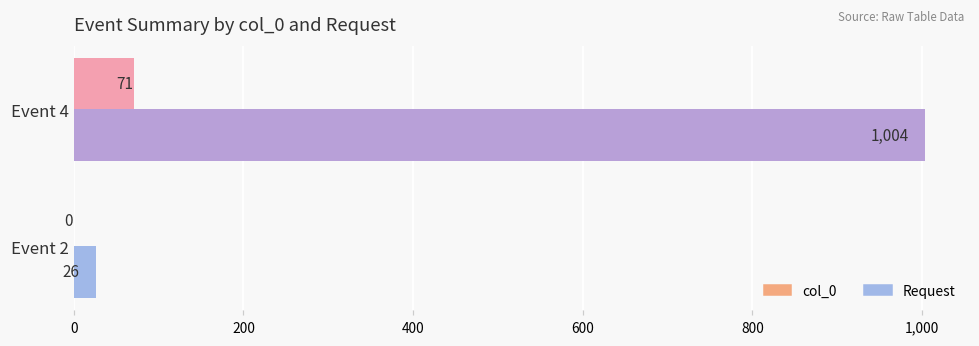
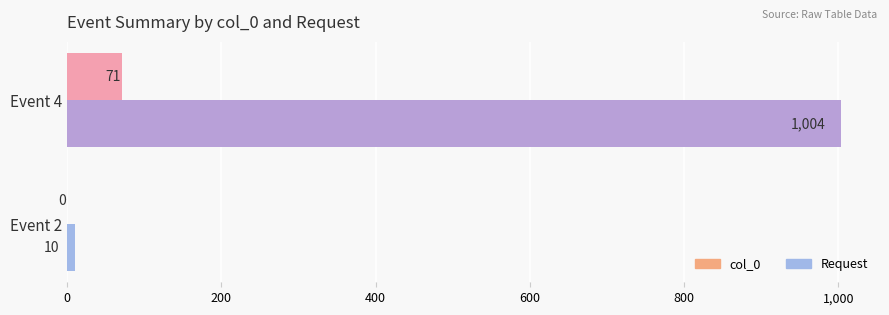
Request, Event 2: 26 -> 10
